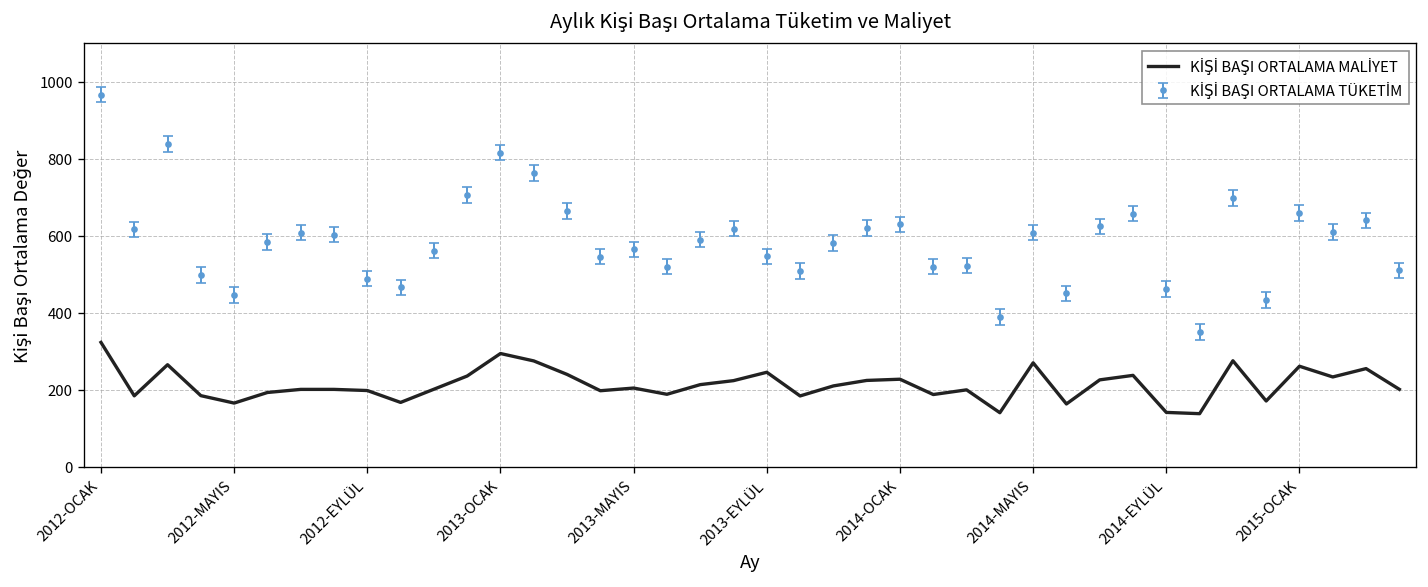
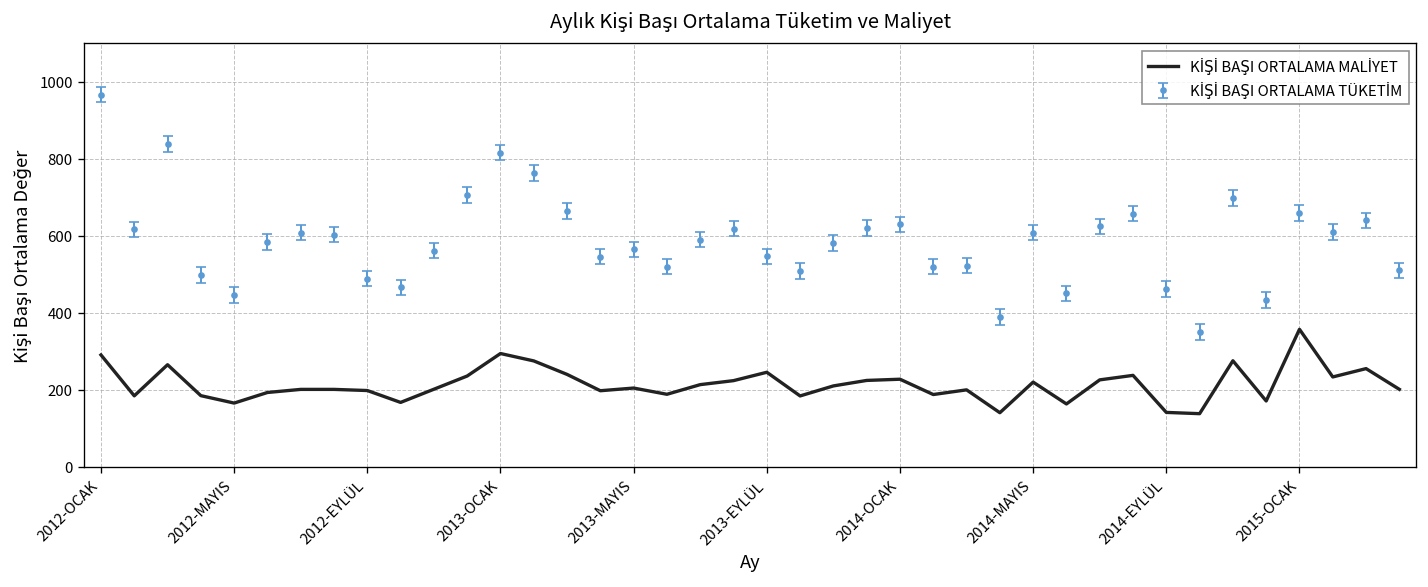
KİŞİ BAŞI ORTALAMA MALİYET, 2012-OCAK: 320 -> 290
KİŞİ BAŞI ORTALAMA MALİYET, 2014-MAYIS: 270 -> 220
KİŞİ BAŞI ORTALAMA MALİYET, 2015-OCAK: 260 -> 360
